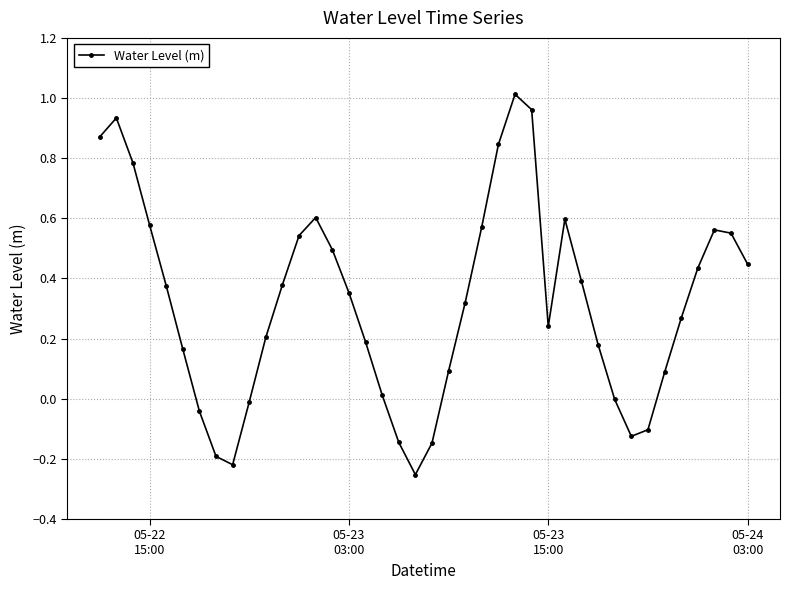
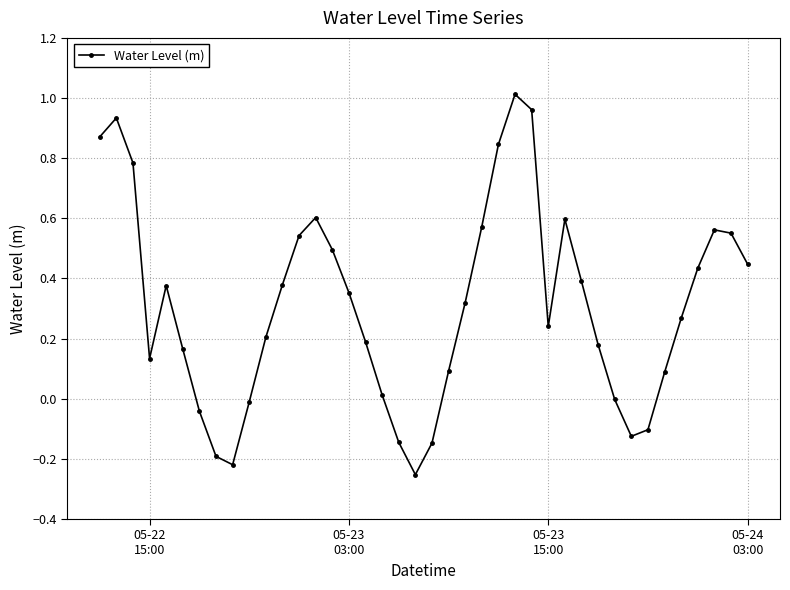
05-22 15:00: 0.58 -> 0.13
